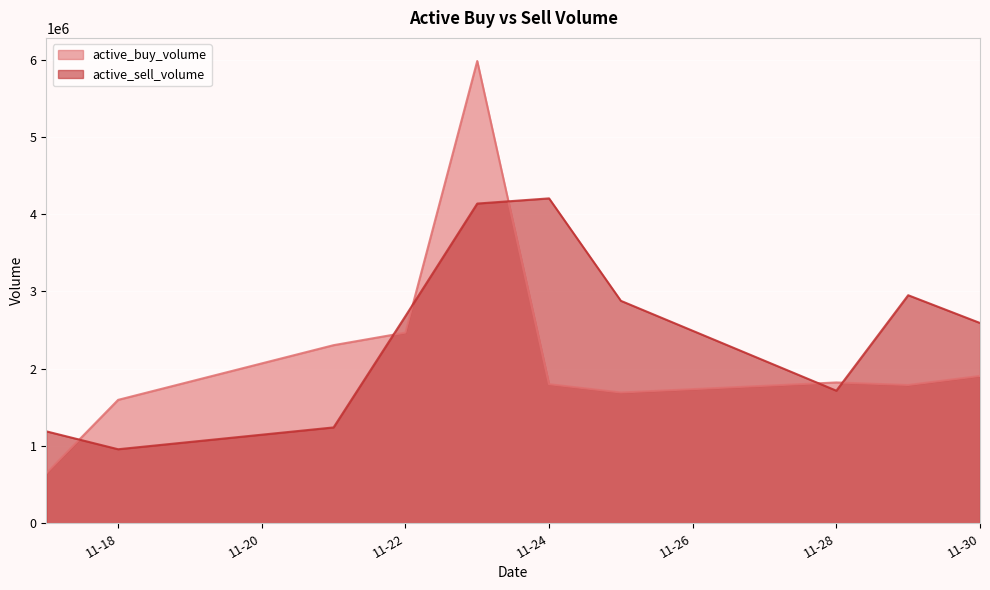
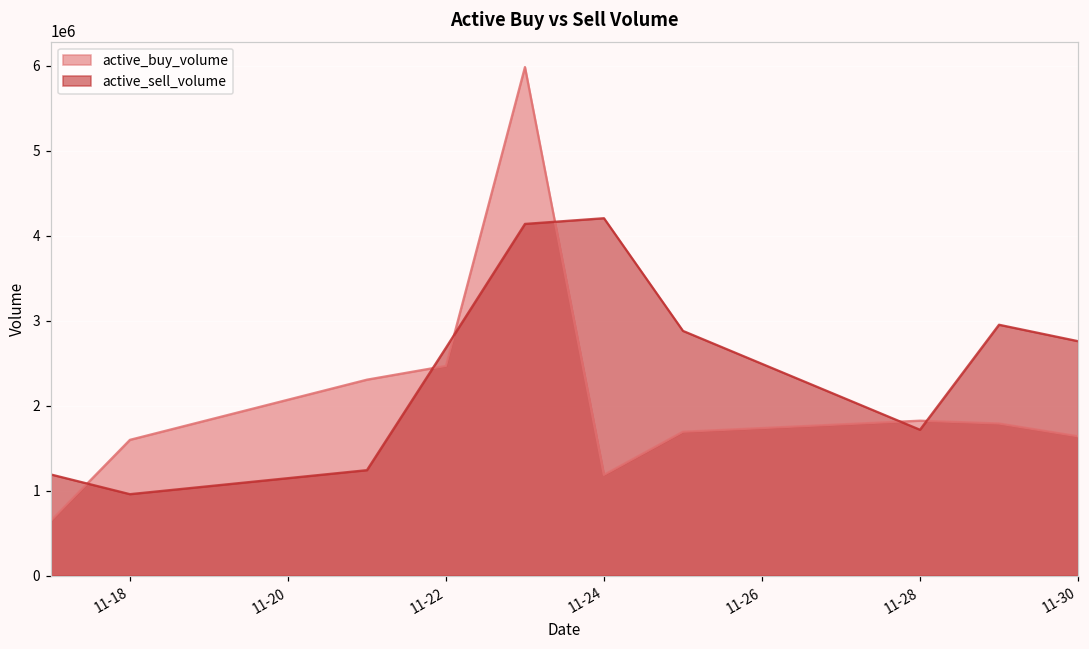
active_buy_volume, 11-24: 1800000 -> 1200000
active_buy_volume, 11-30: 1900000 -> 1600000
active_sell_volume, 11-30: 2600000 -> 2800000
